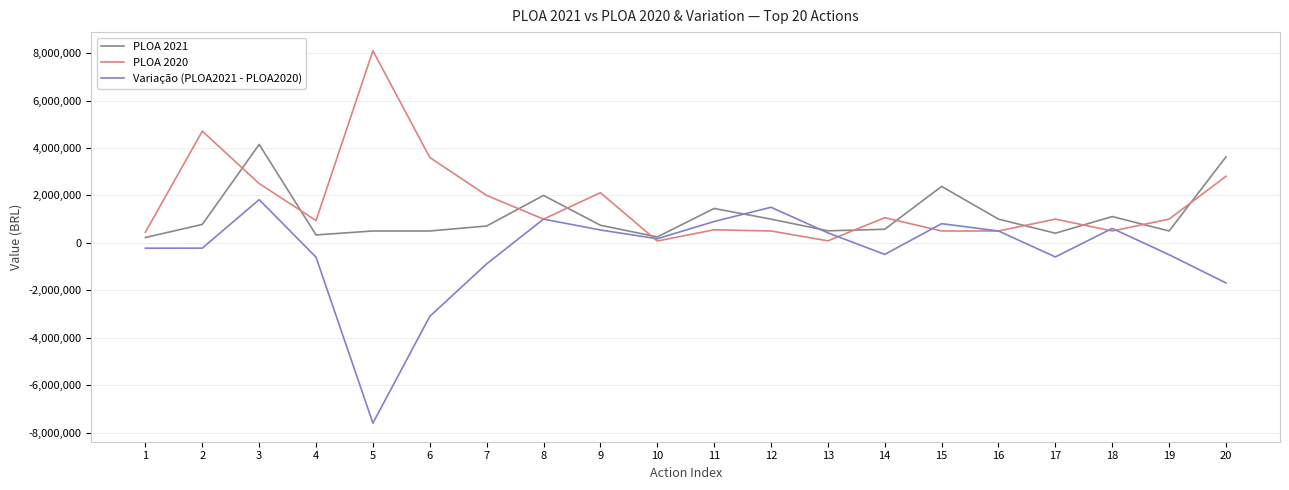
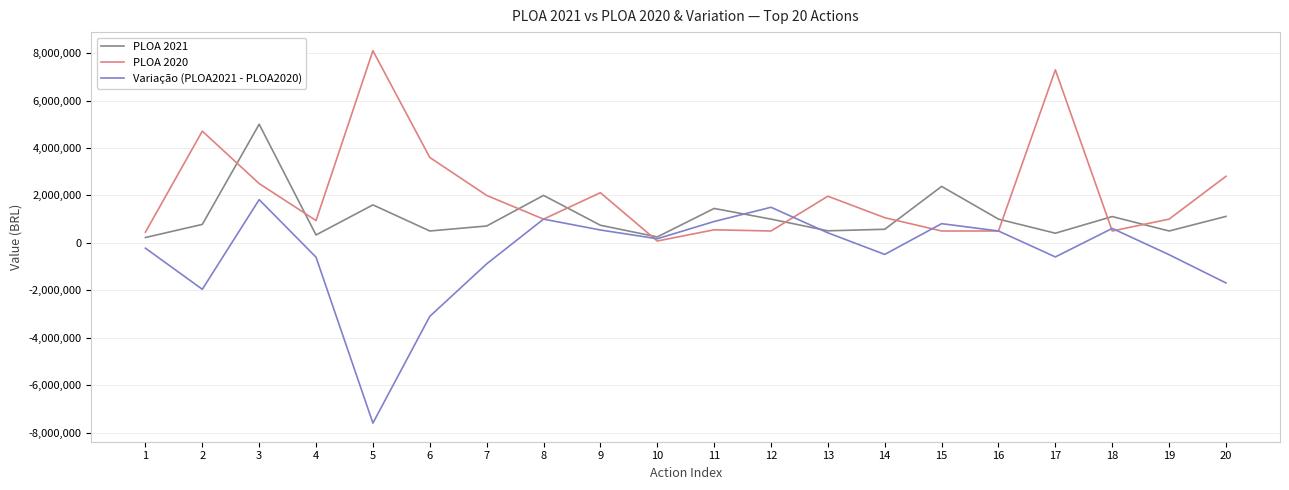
Variação (PLOA2021 - PLOA2020), 2: -200,000 -> -2,000,000
PLOA 2021, 3: 4,100,000 -> 5,000,000
PLOA 2021, 5: 500,000 -> 1,600,000
PLOA 2020, 13: 100,000 -> 2,000,000
PLOA 2020, 17: 1,000,000 -> 7,300,000
PLOA 2021, 20: 3,600,000 -> 1,100,000
